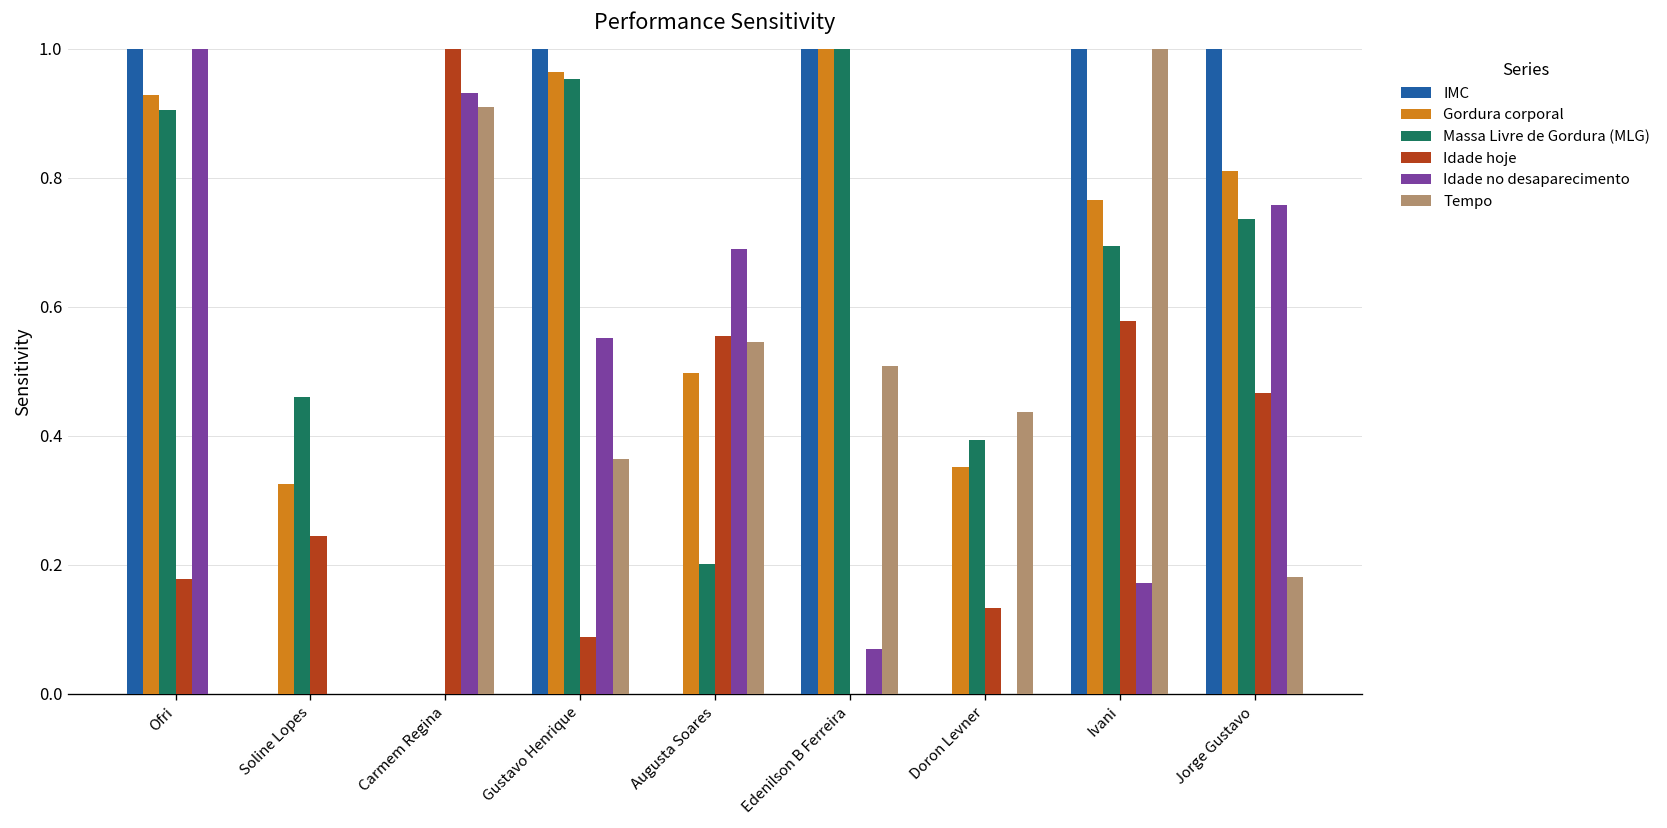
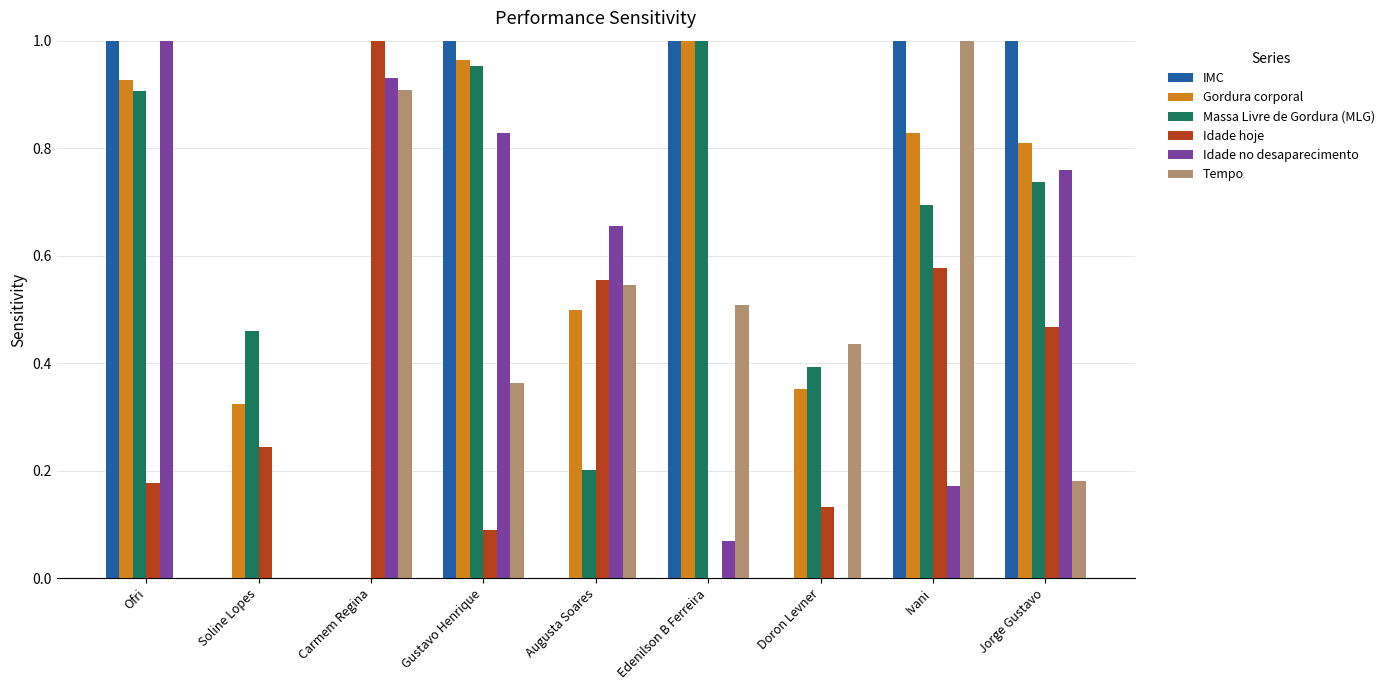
Idade no desaparecimento, Gustavo Henrique: 0.55 -> 0.83
Idade no desaparecimento, Augusta Soares: 0.69 -> 0.66
Gordura corporal, Ivani: 0.77 -> 0.83
